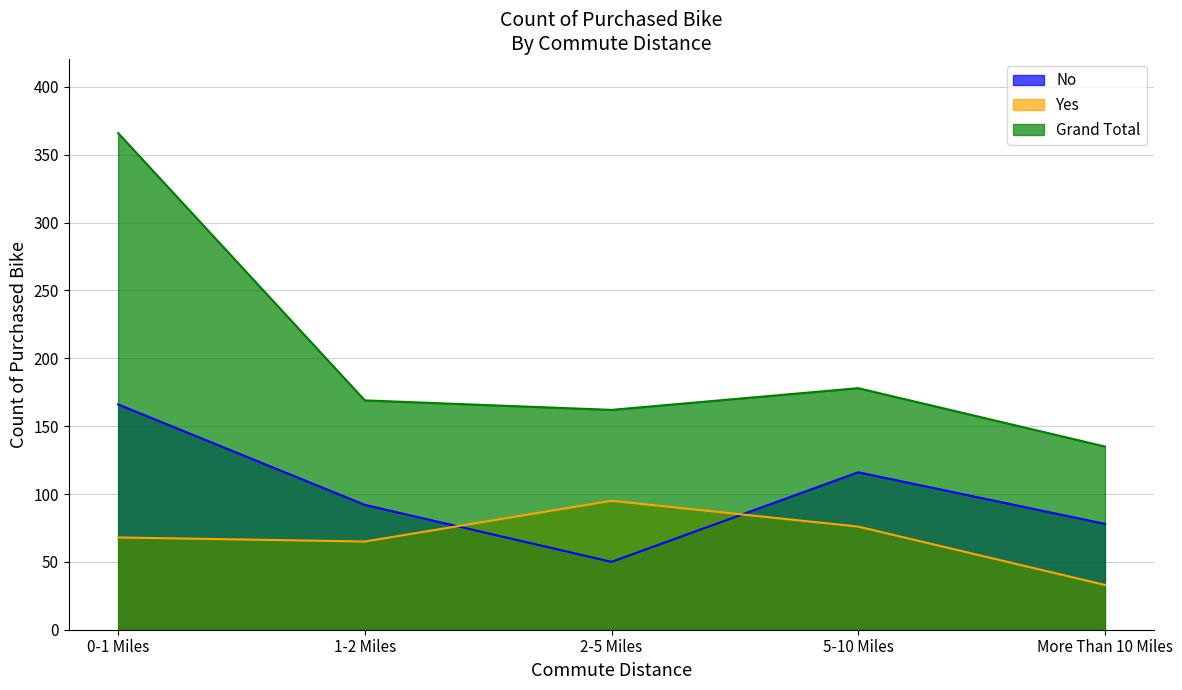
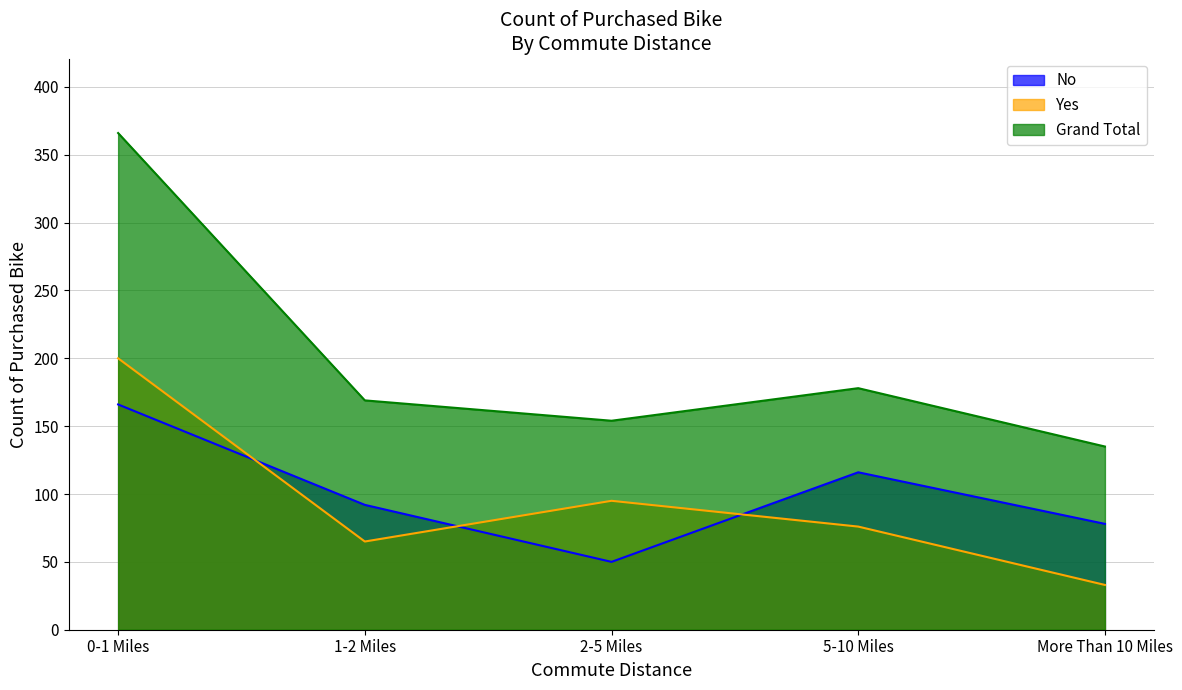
Yes, 0-1 Miles: 68 -> 200
Grand Total, 2-5 Miles: 162 -> 154
